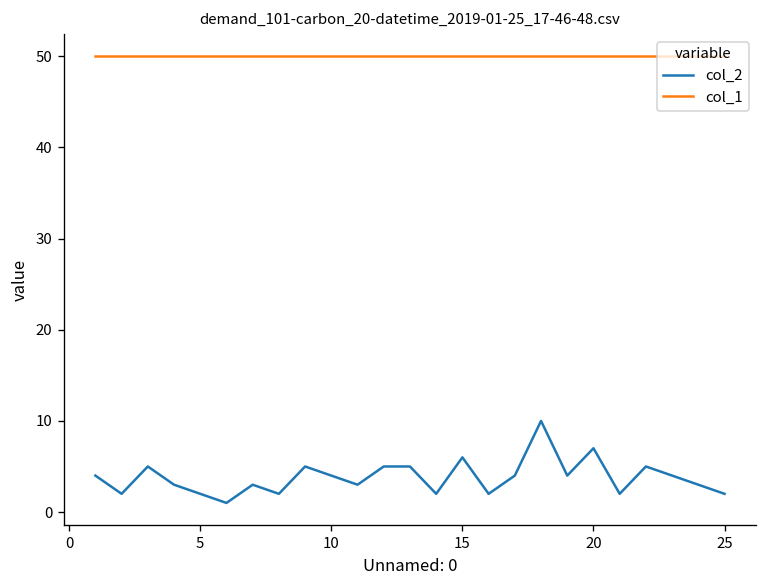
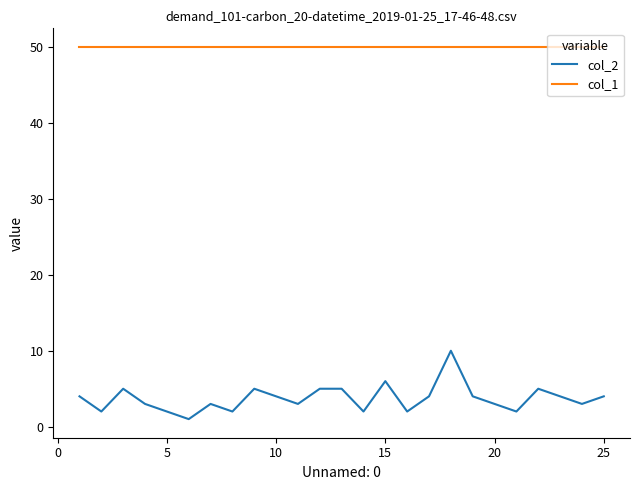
col_2, 20: 7 -> 3
col_2, 25: 2 -> 4
